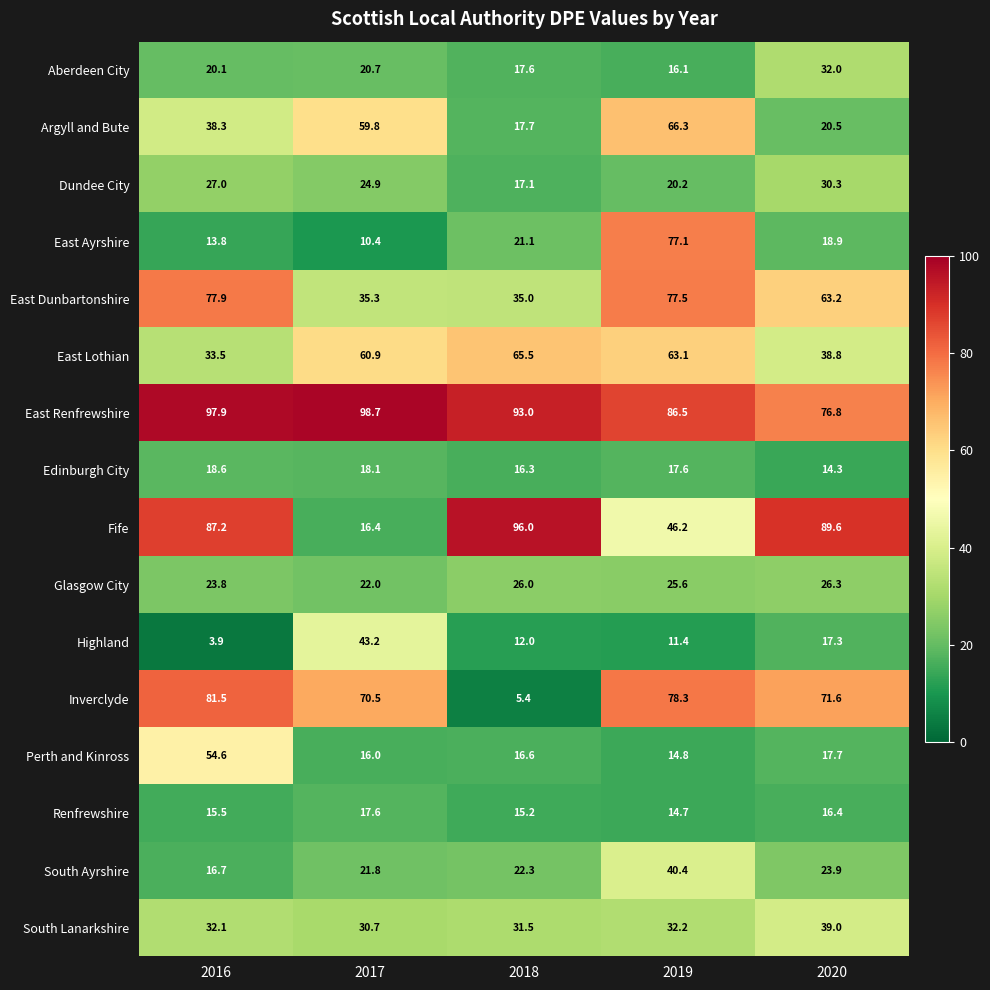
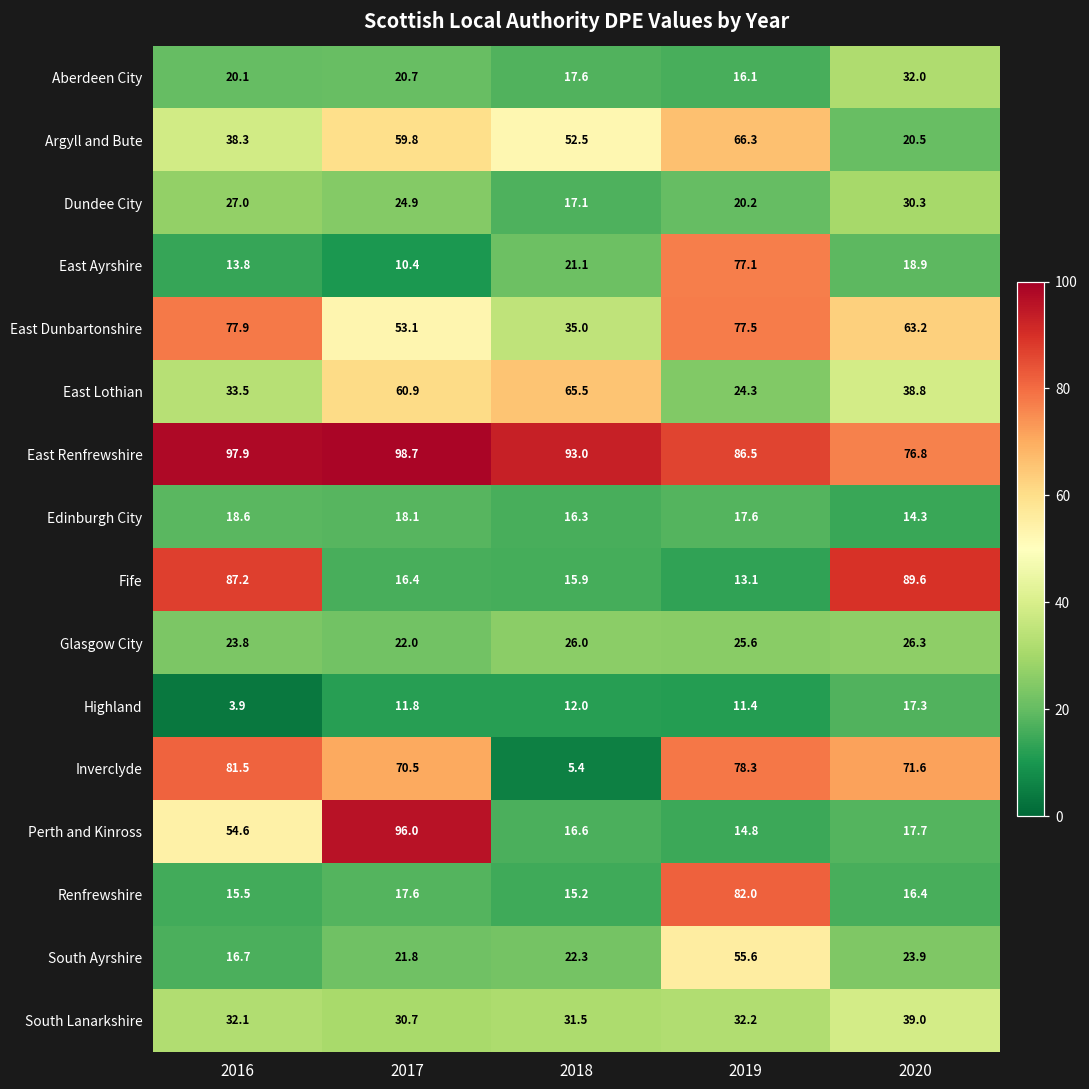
Argyll and Bute, 2018: 17.7 -> 52.5
East Dunbartonshire, 2017: 35.3 -> 53.1
East Lothian, 2019: 63.1 -> 24.3
Fife, 2018: 96.0 -> 15.9
Fife, 2019: 46.2 -> 13.1
Highland, 2017: 43.2 -> 11.8
Perth and Kinross, 2017: 16.0 -> 96.0
Renfrewshire, 2019: 14.7 -> 82.0
South Ayrshire, 2019: 40.4 -> 55.6
